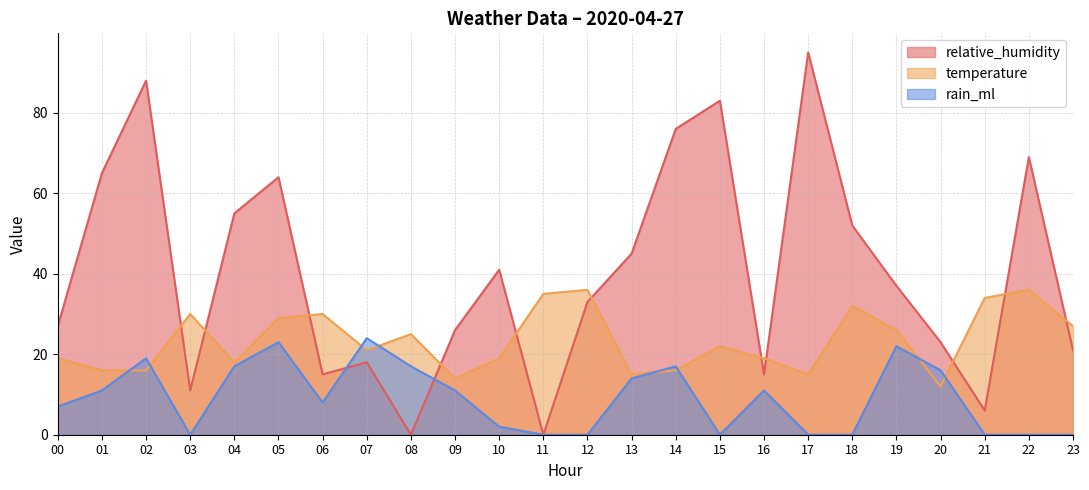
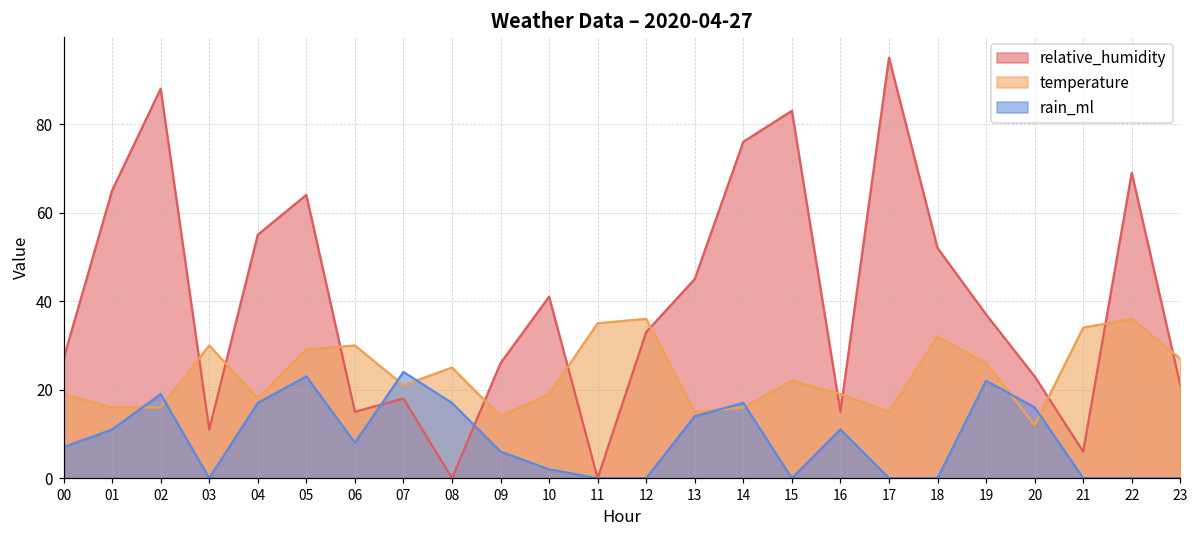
rain_ml, 09: 11 -> 6
